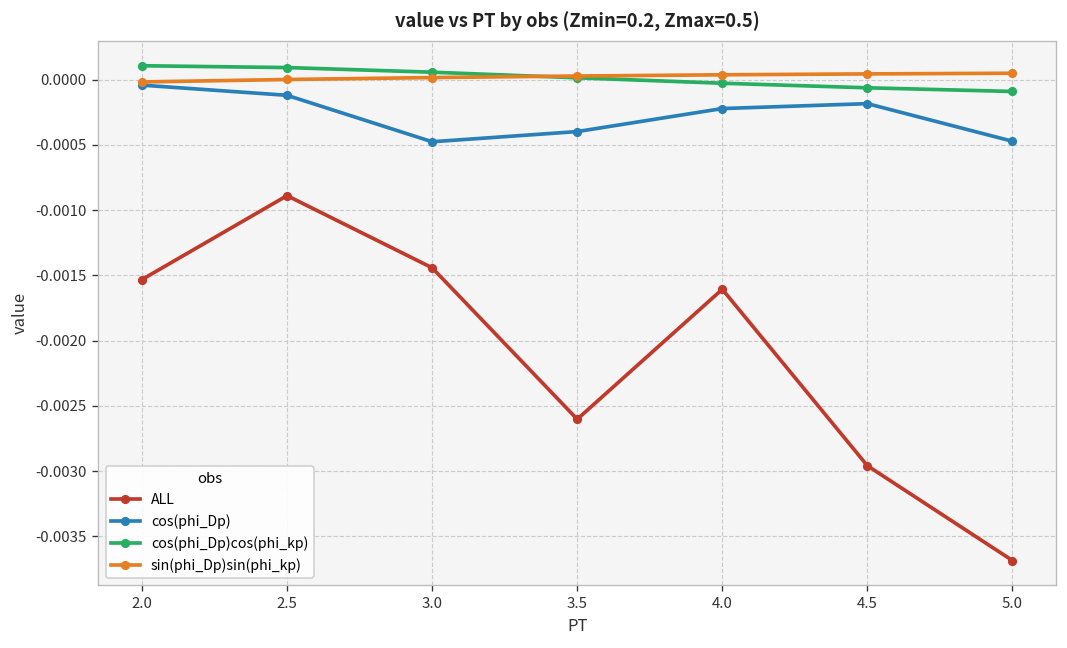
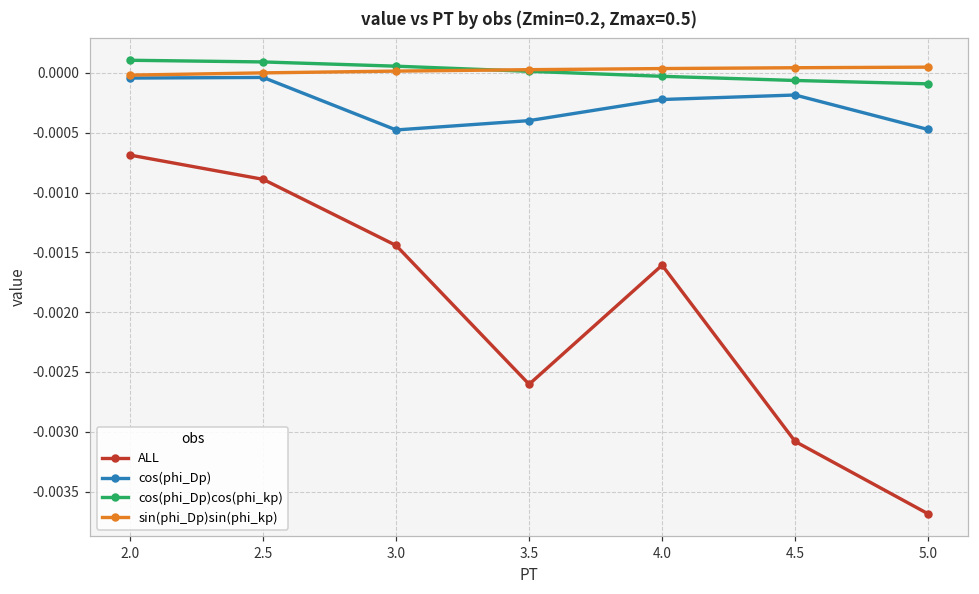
ALL, 2.0: -0.00153 -> -0.00069
cos(phi_Dp), 2.5: -0.00012 -> -0.00004
ALL, 4.5: -0.00296 -> -0.00308
